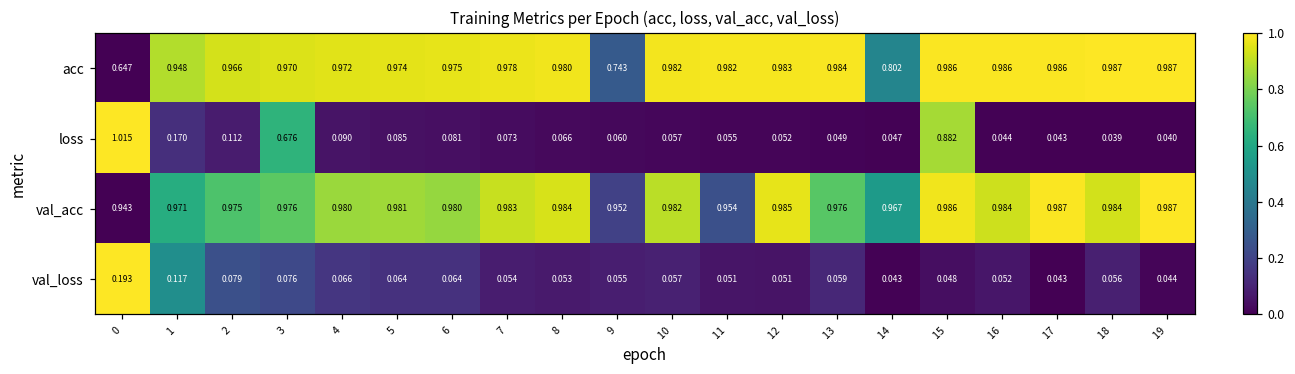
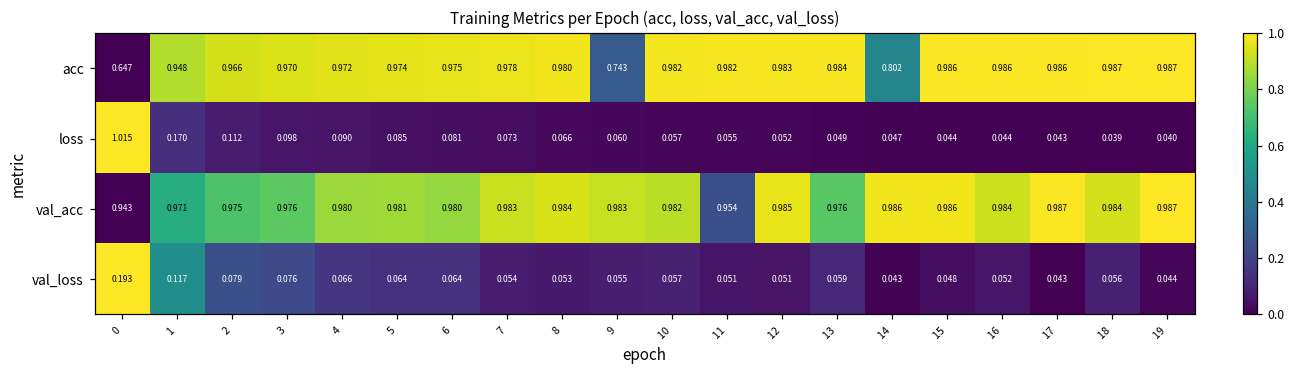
loss, 3: 0.676 -> 0.098
loss, 15: 0.882 -> 0.044
val_acc, 9: 0.952 -> 0.983
val_acc, 14: 0.967 -> 0.986
